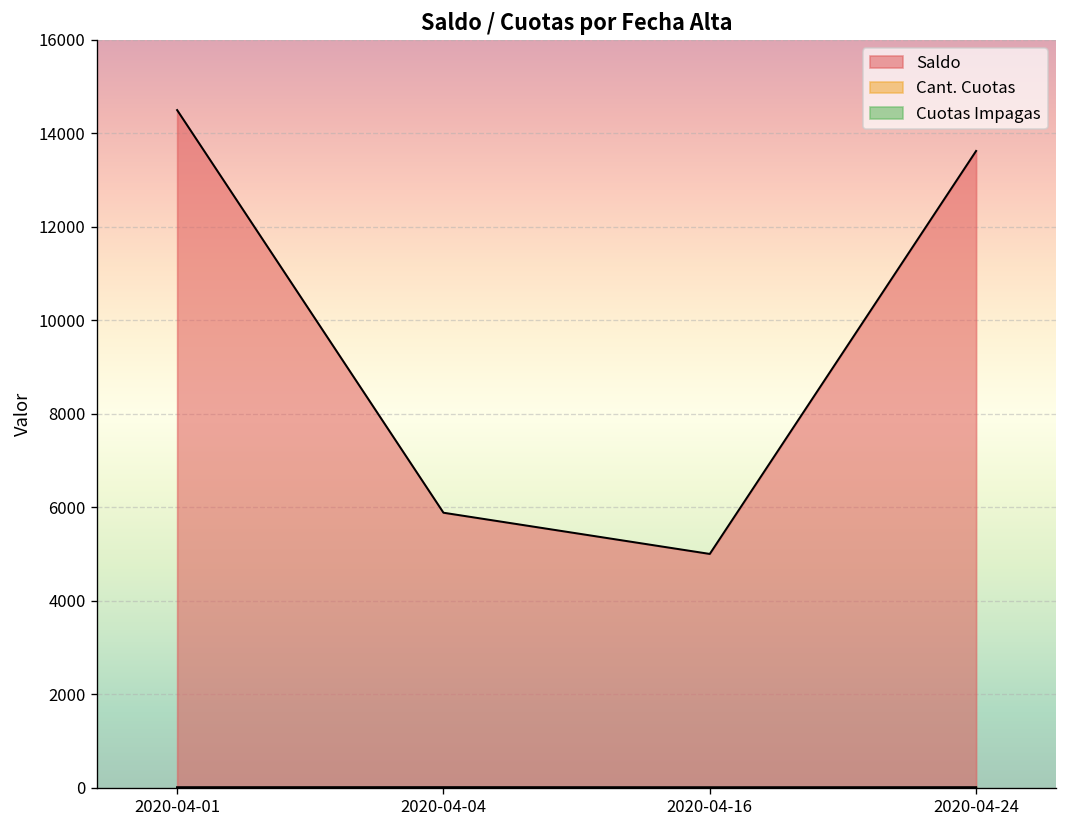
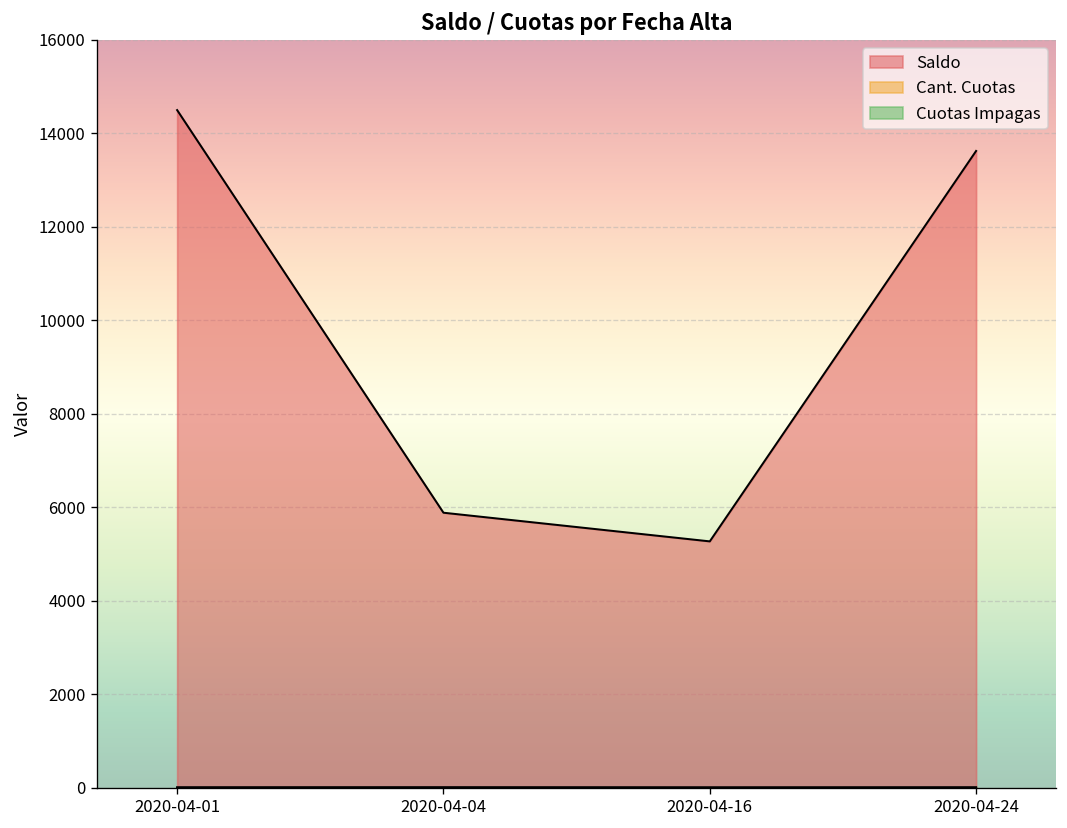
Saldo, 2020-04-16: 5000 -> 5300
